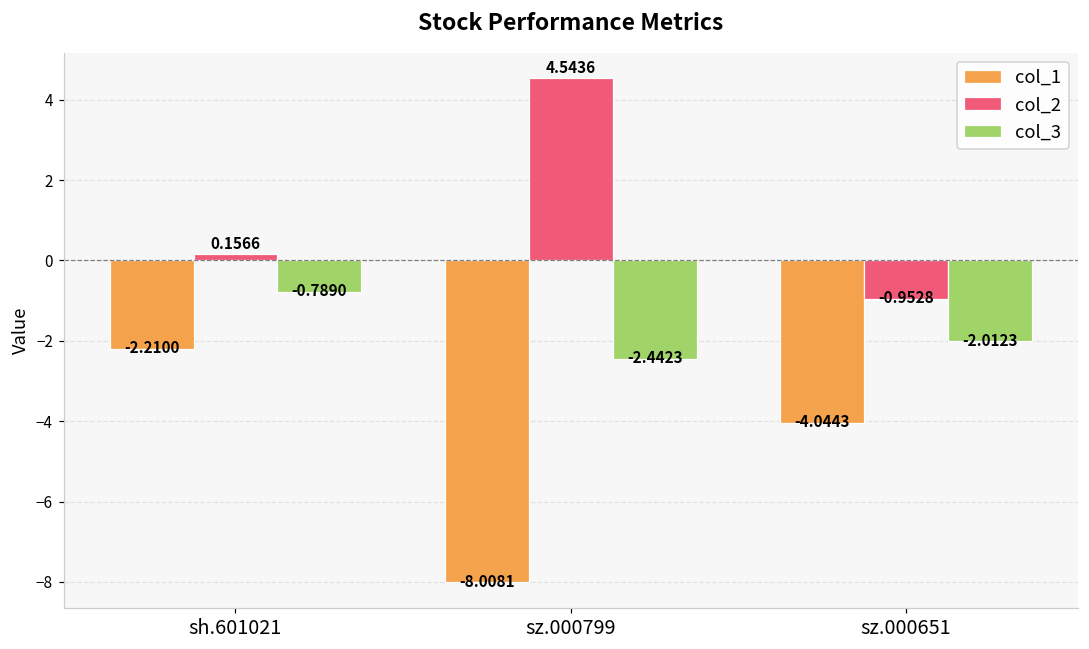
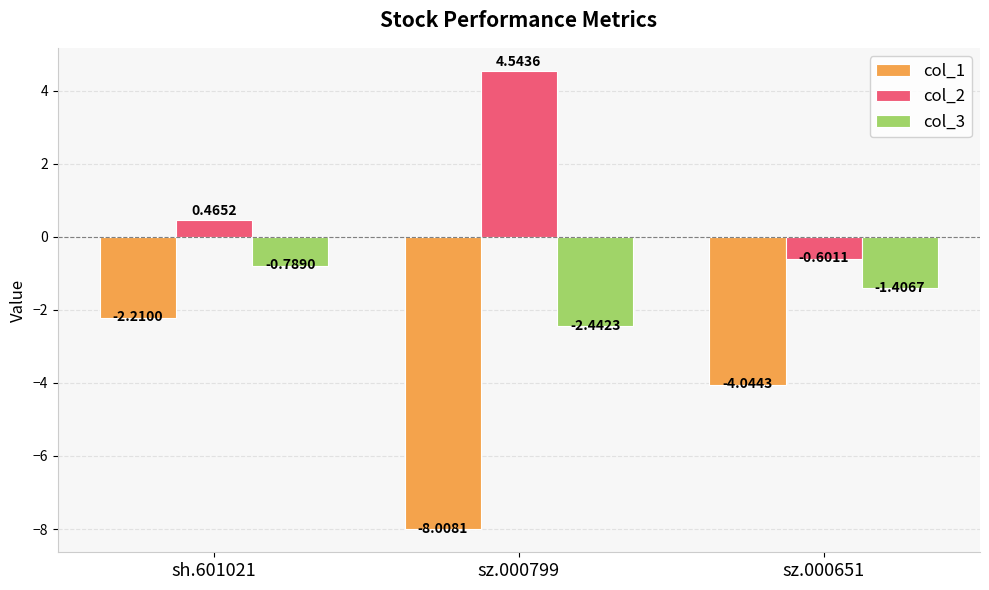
col_2, sh.601021: 0.1566 -> 0.4652
col_2, sz.000651: -0.9528 -> -0.6011
col_3, sz.000651: -2.0123 -> -1.4067
